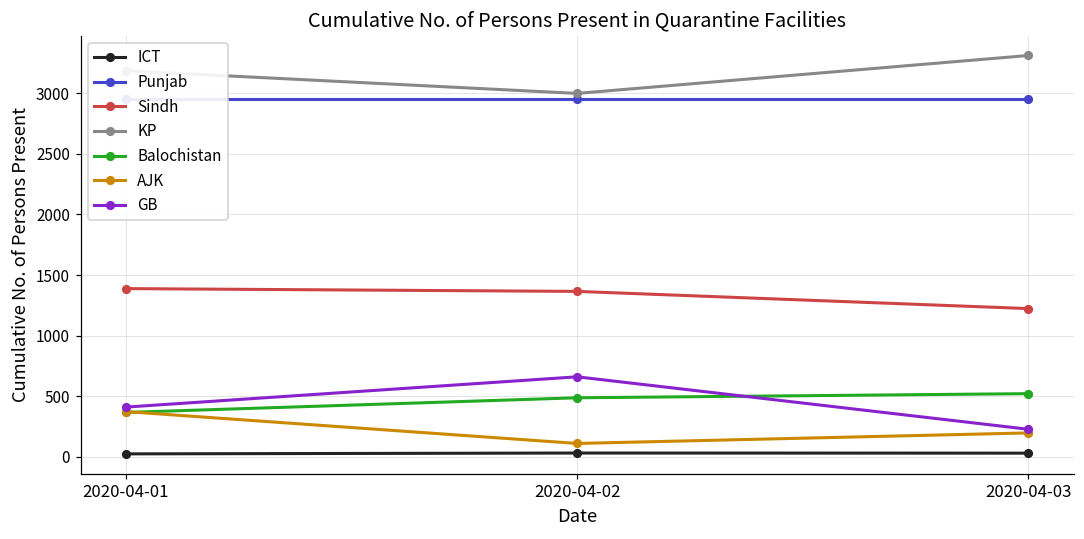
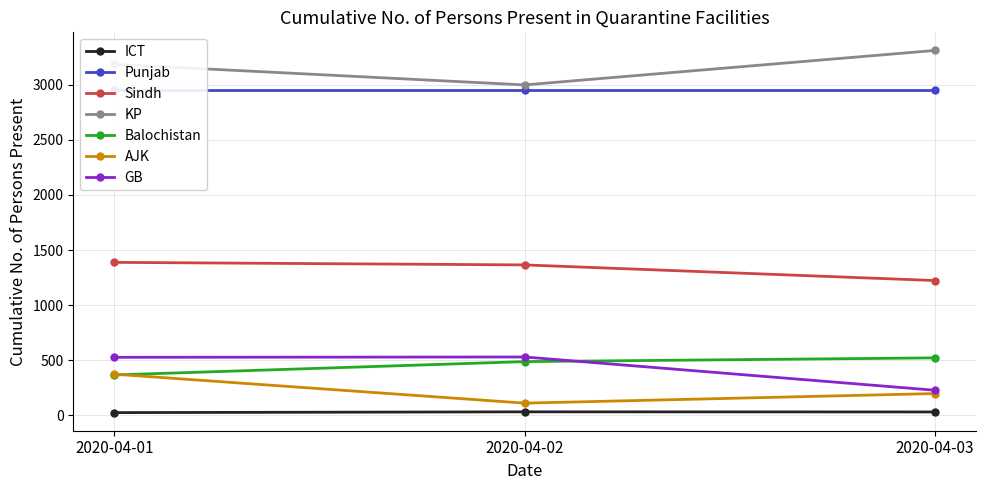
GB, 2020-04-01: 410 -> 530
GB, 2020-04-02: 660 -> 530
